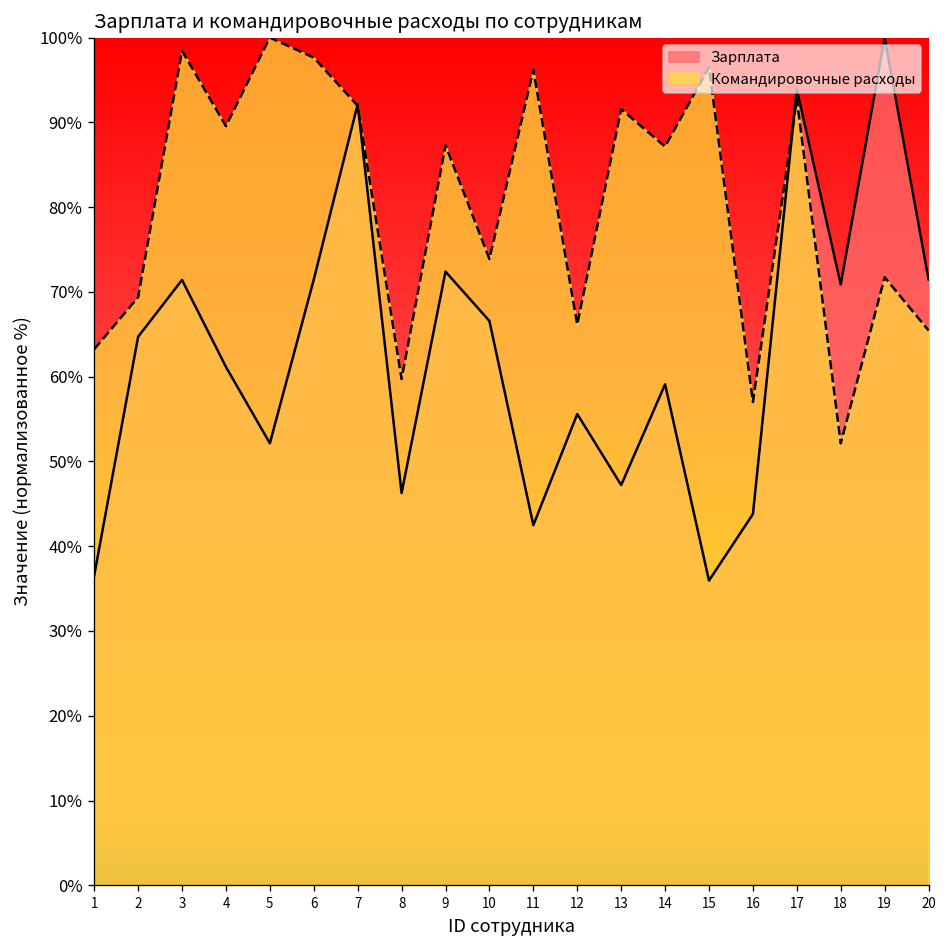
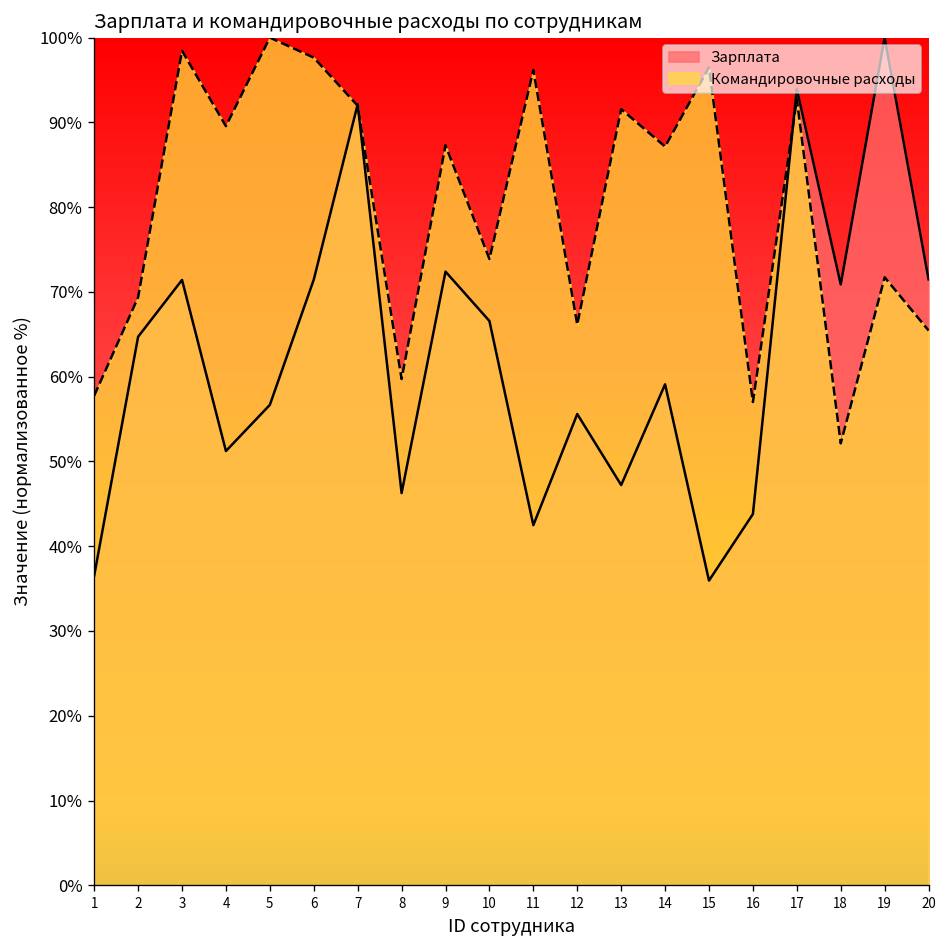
Командировочные расходы, 1: 63% -> 58%
Зарплата, 4: 61% -> 51%
Зарплата, 5: 52% -> 57%
